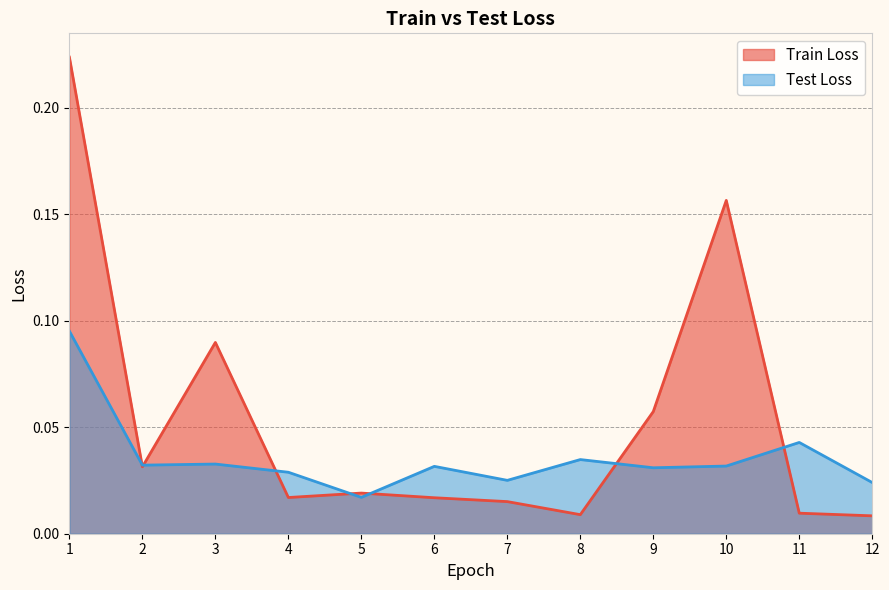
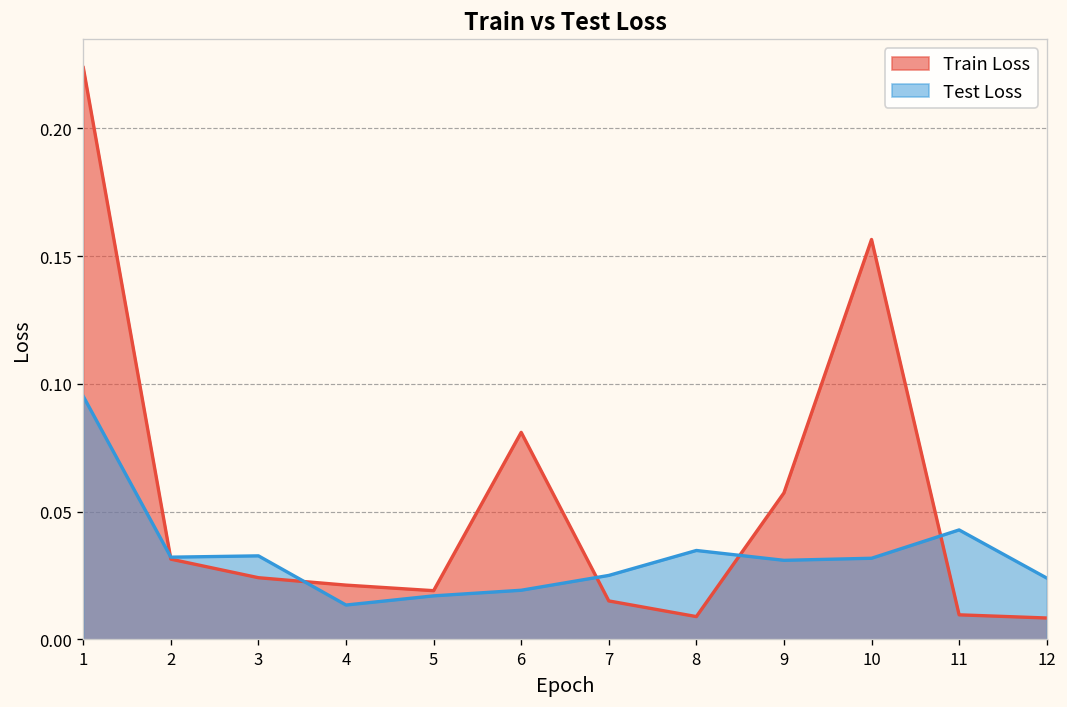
Train Loss, 3: 0.090 -> 0.024
Train Loss, 4: 0.017 -> 0.021
Test Loss, 4: 0.029 -> 0.013
Train Loss, 6: 0.017 -> 0.081
Test Loss, 6: 0.032 -> 0.019
